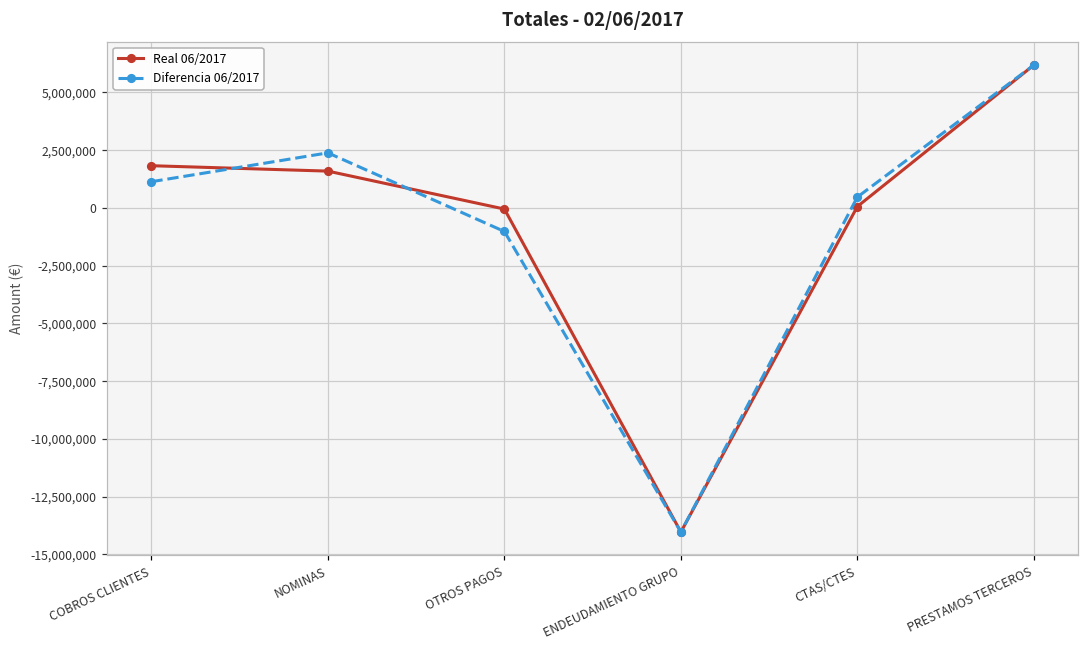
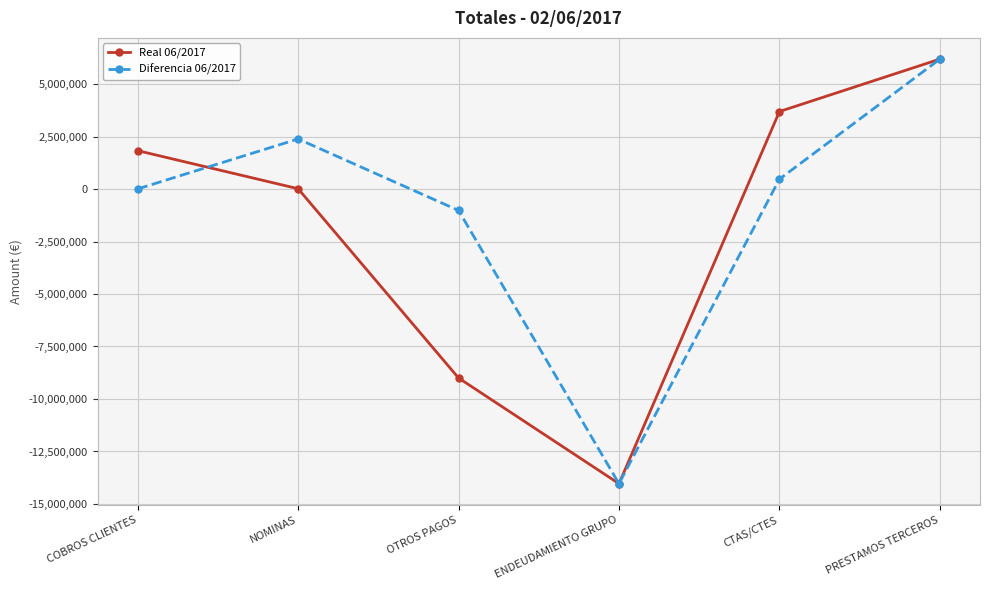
Diferencia 06/2017, COBROS CLIENTES: 1,100,000 -> 0
Real 06/2017, NOMINAS: 1,600,000 -> 0
Real 06/2017, OTROS PAGOS: 0 -> -9,000,000
Real 06/2017, CTAS/CTES: 100,000 -> 3,700,000
